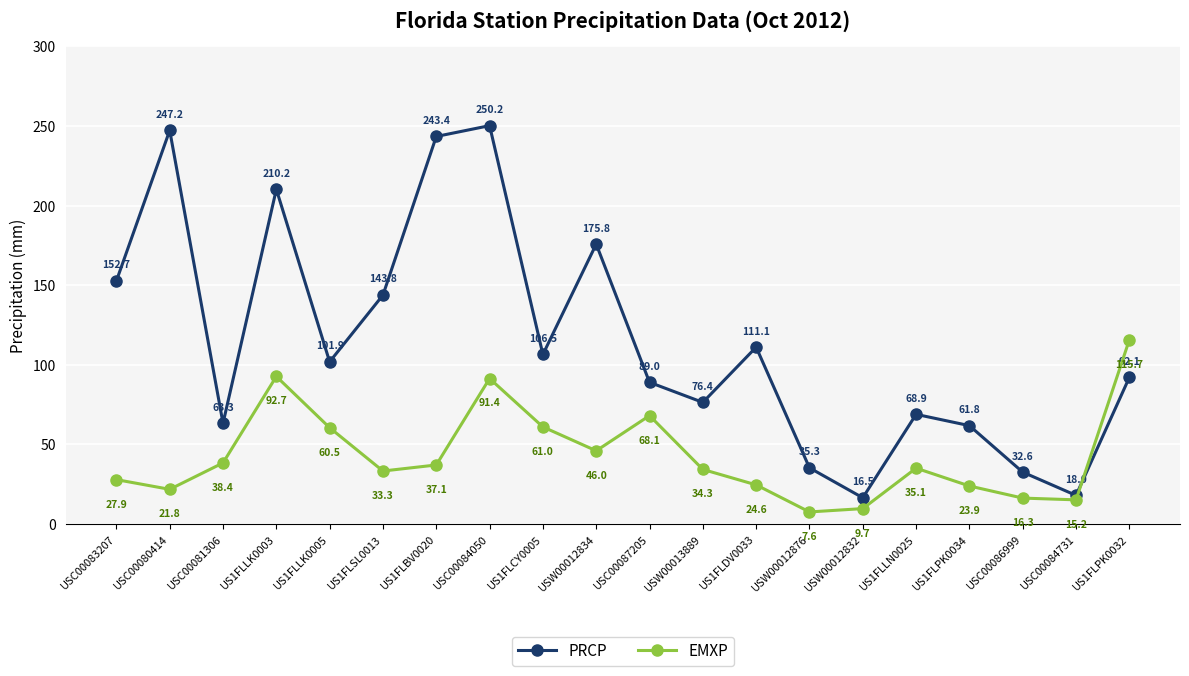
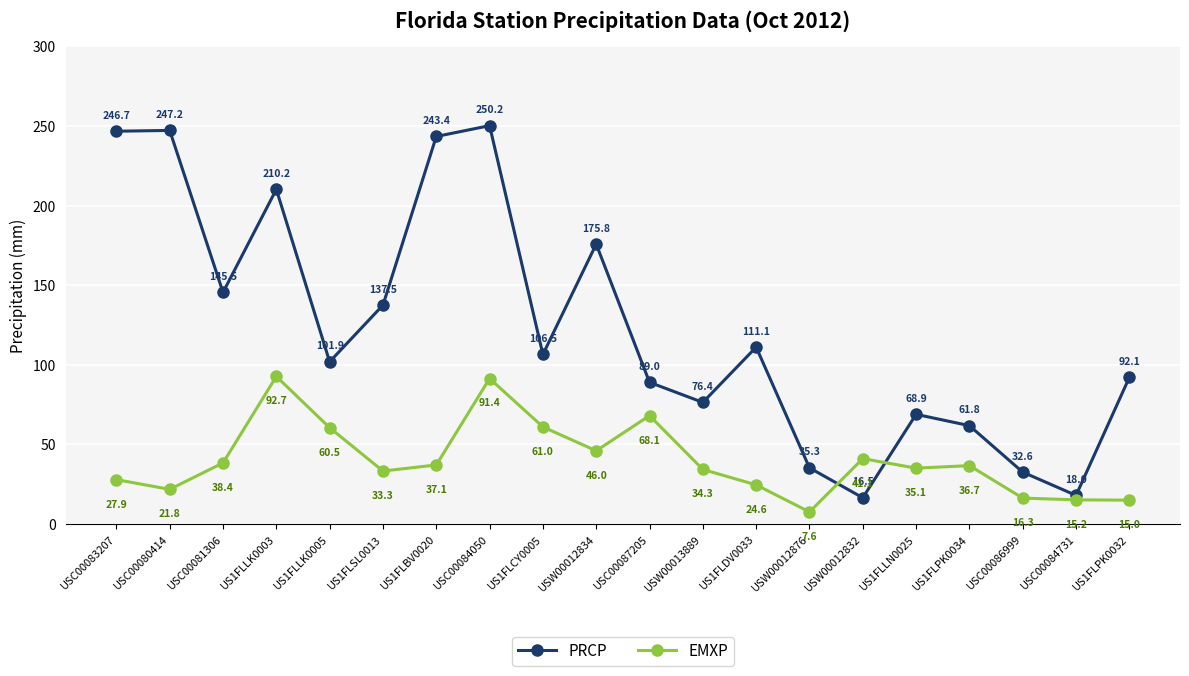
PRCP, USC00083207: 152.7 -> 246.7
PRCP, USC00081306: 63.3 -> 145.5
PRCP, US1FLSL0013: 143.8 -> 137.5
EMXP, USW00012832: 9.7 -> 41.1
EMXP, US1FLPK0034: 23.9 -> 36.7
EMXP, US1FLPK0032: 115.7 -> 15.0
